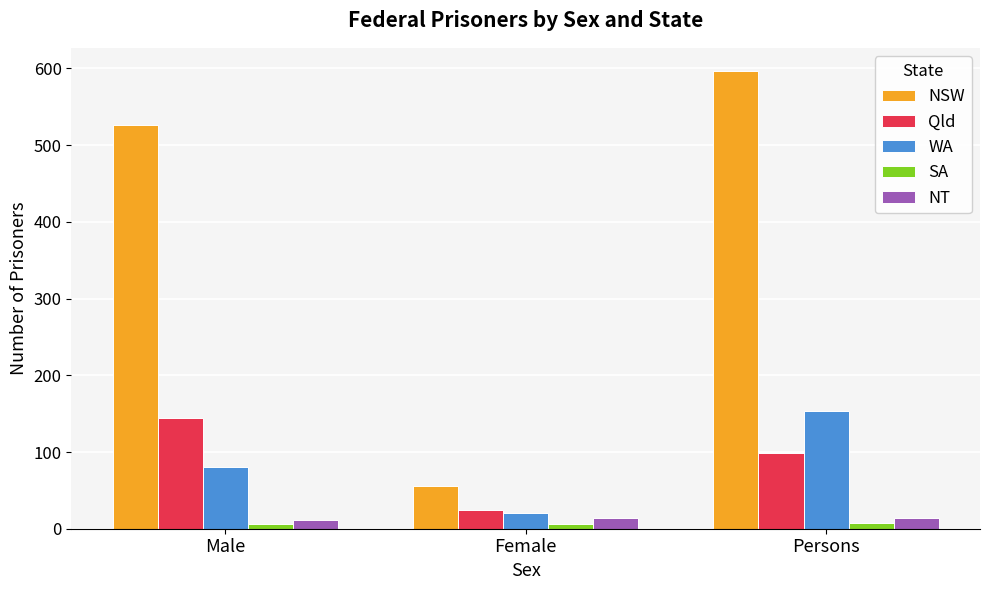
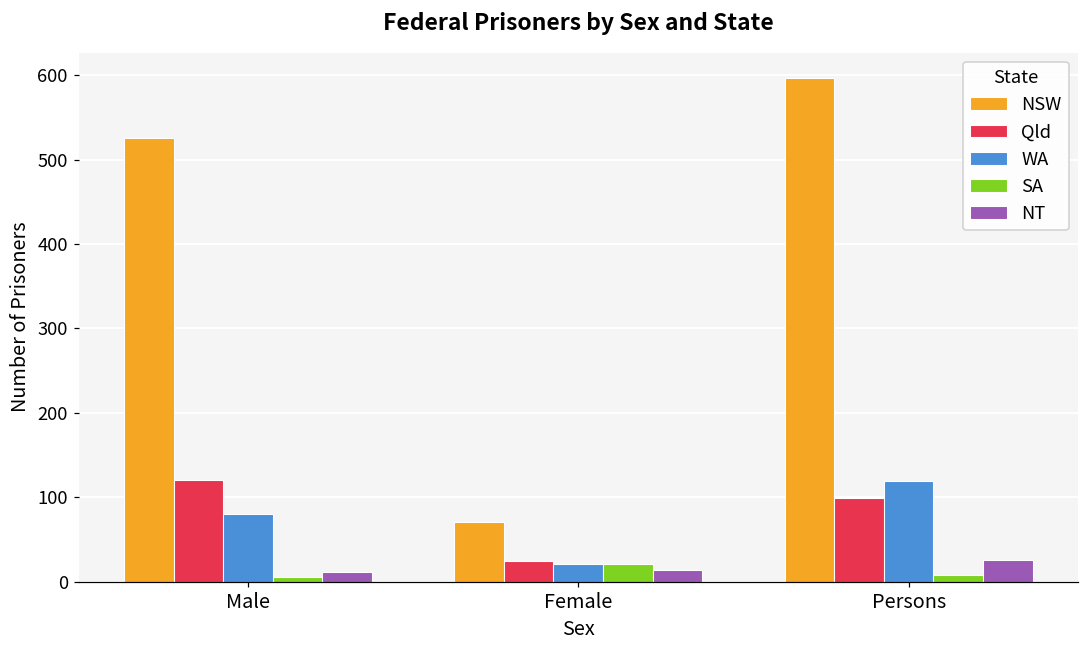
Qld, Male: 140 -> 120
NSW, Female: 60 -> 70
SA, Female: 10 -> 20
WA, Persons: 150 -> 120
NT, Persons: 10 -> 30
